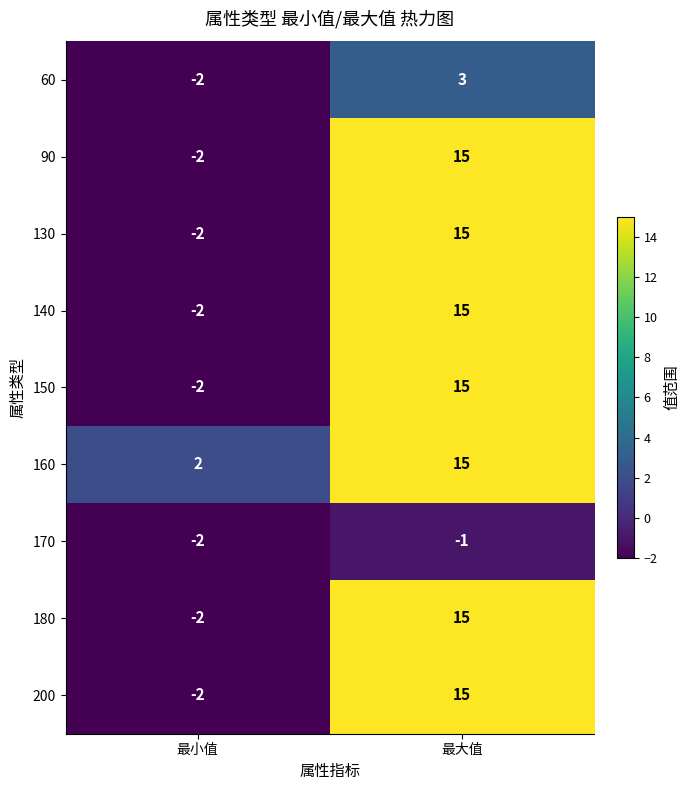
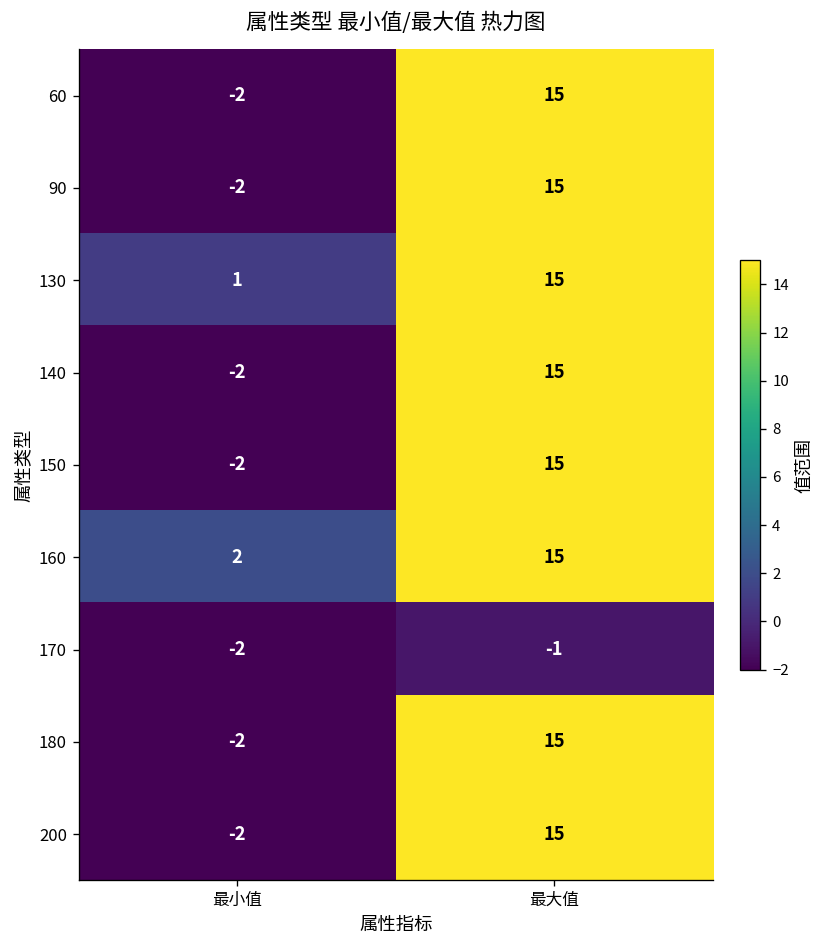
60, 最大值: 3 -> 15
130, 最小值: -2 -> 1
